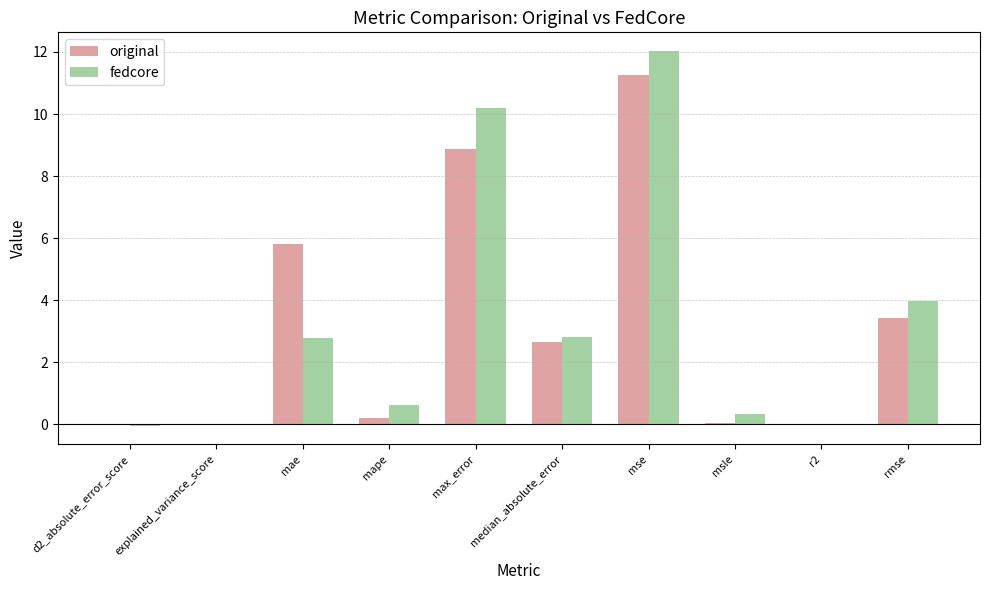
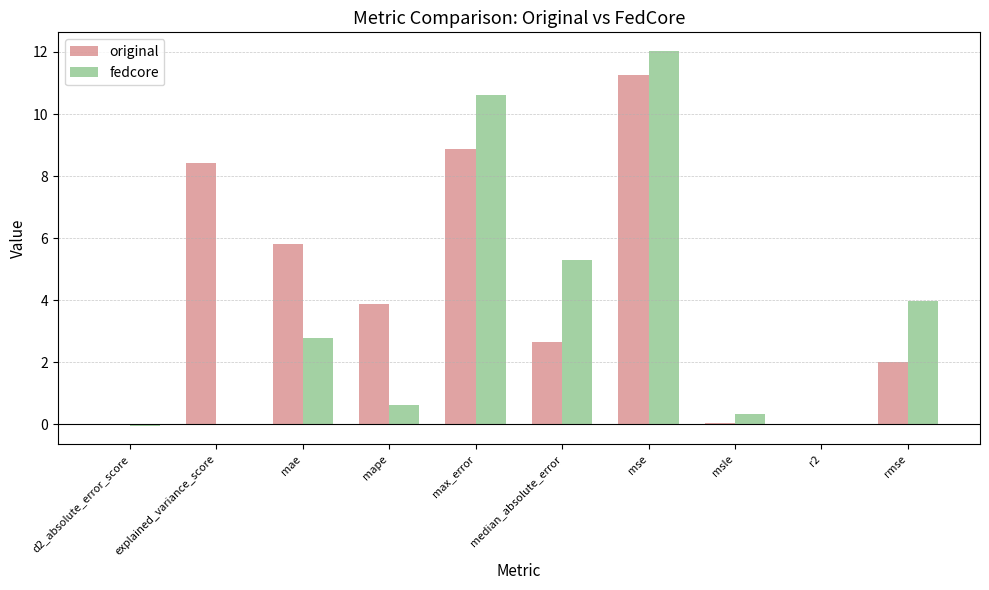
original, explained_variance_score: 0.0 -> 8.4
original, mape: 0.2 -> 3.9
fedcore, max_error: 10.2 -> 10.6
fedcore, median_absolute_error: 2.8 -> 5.3
original, rmse: 3.4 -> 2.0
